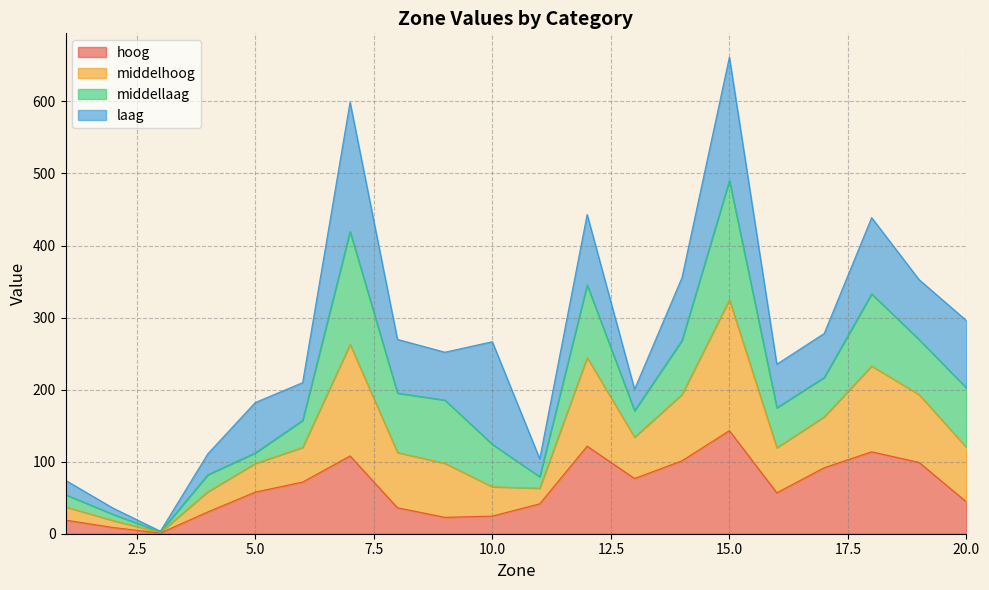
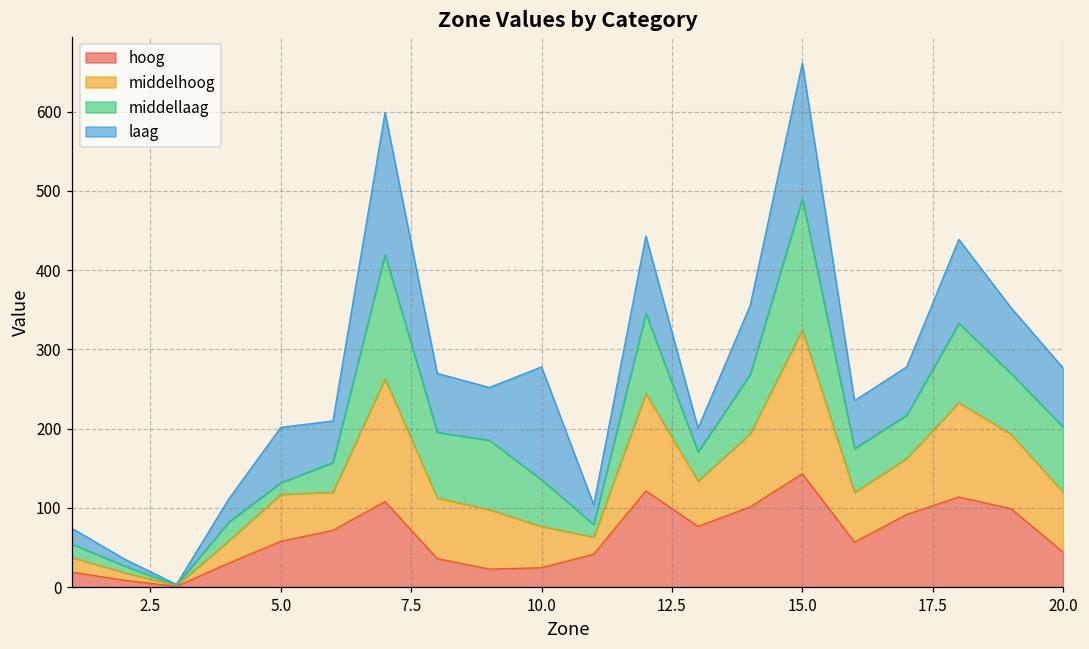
middelhoog, 5.0: 40 -> 60
middelhoog, 10.0: 40 -> 50
laag, 20.0: 90 -> 70
